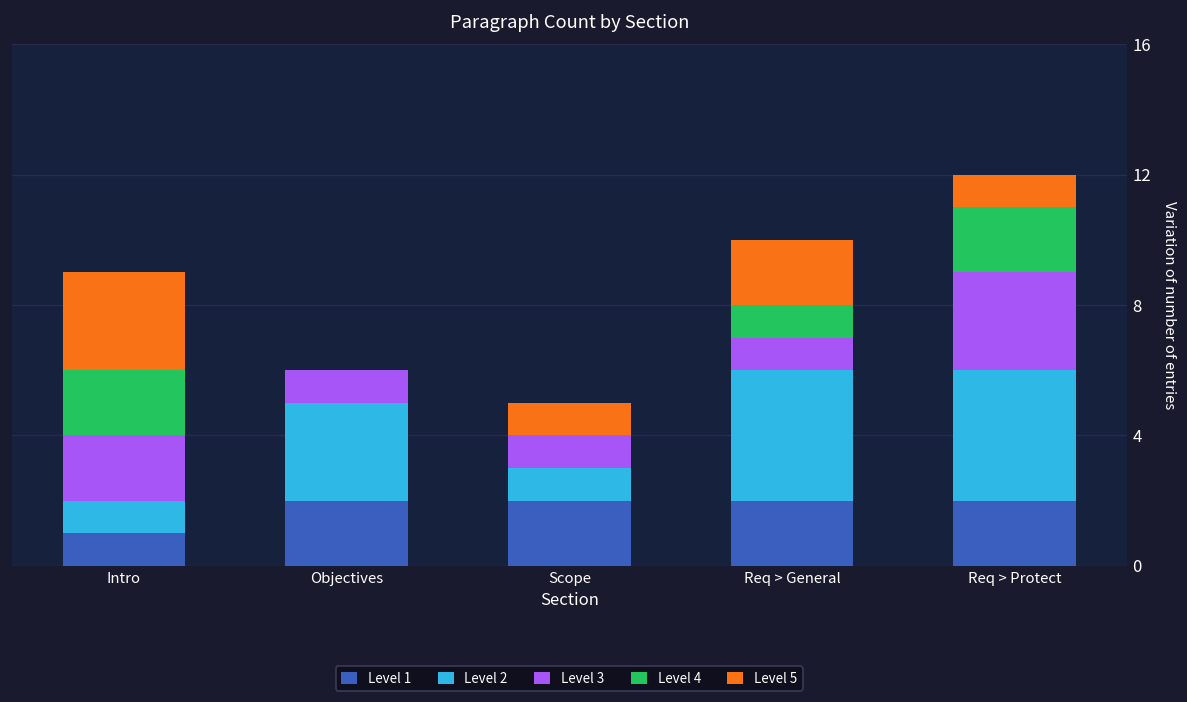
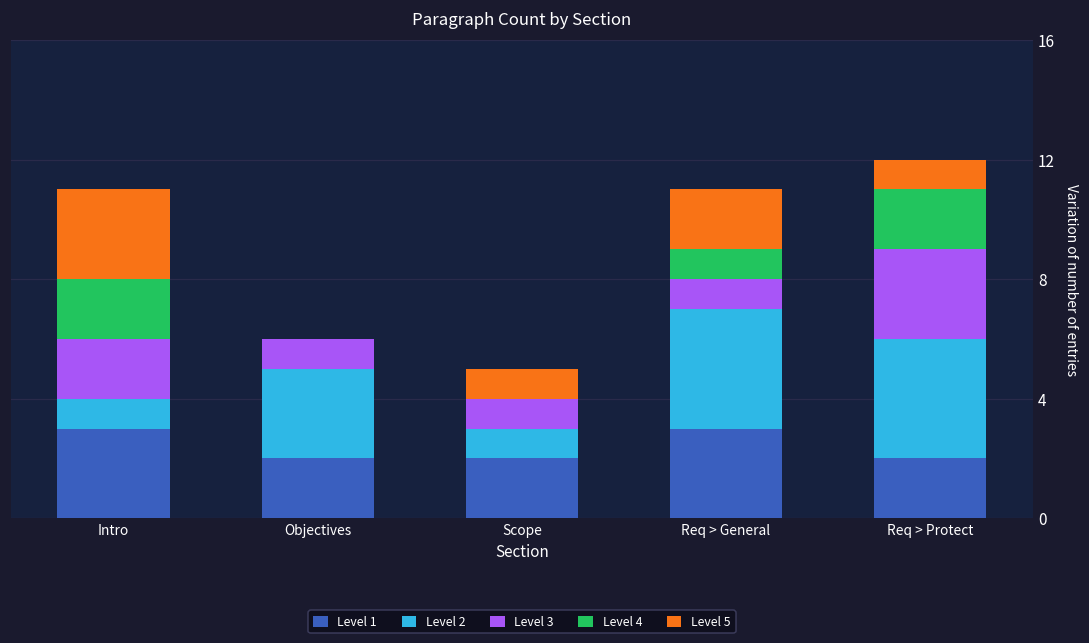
Level 1, Intro: 1 -> 3
Level 1, Req > General: 2 -> 3
